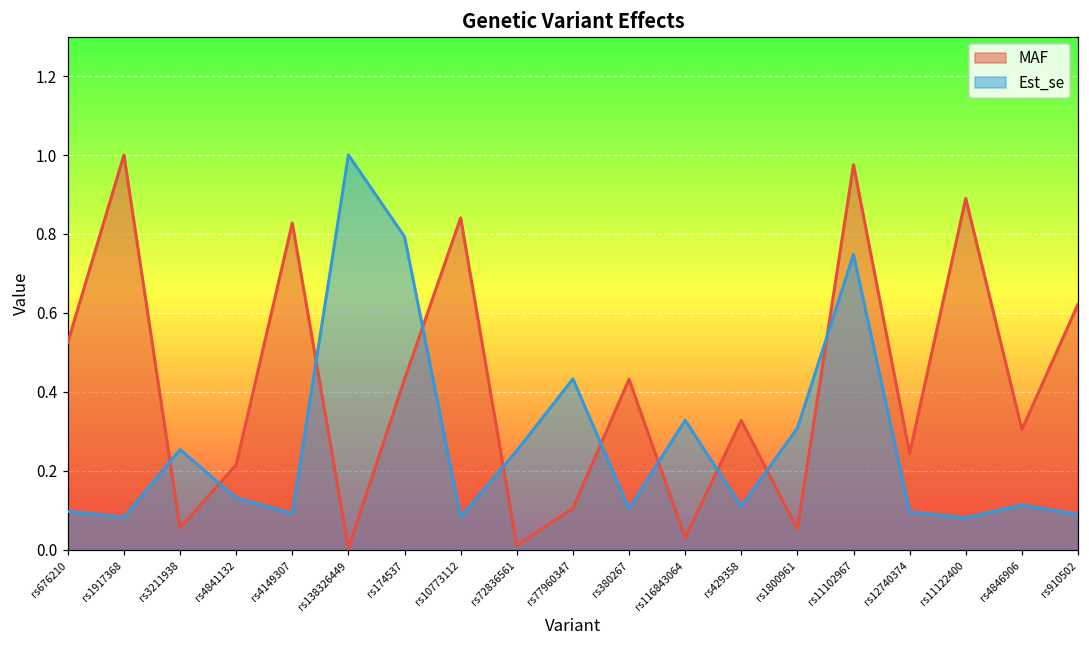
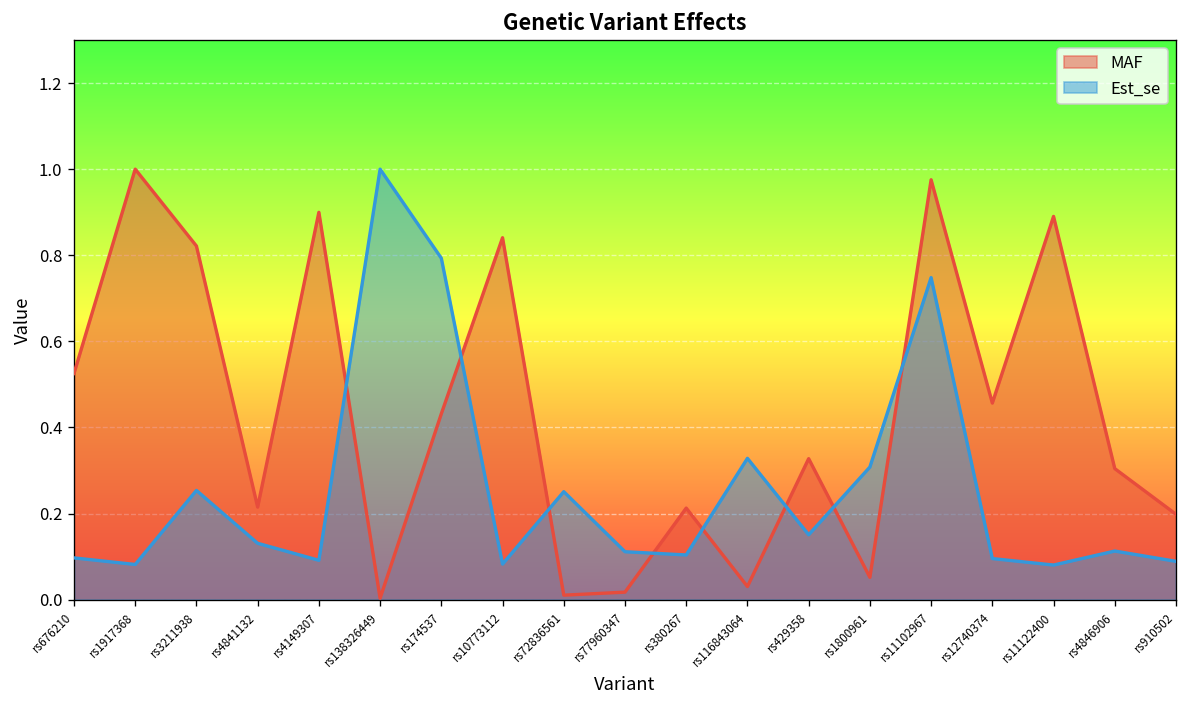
MAF, rs3211938: 0.06 -> 0.82
MAF, rs4149307: 0.83 -> 0.90
MAF, rs77960347: 0.10 -> 0.02
Est_se, rs77960347: 0.43 -> 0.11
MAF, rs380267: 0.43 -> 0.21
Est_se, rs429358: 0.11 -> 0.15
MAF, rs12740374: 0.24 -> 0.46
MAF, rs910502: 0.62 -> 0.20
